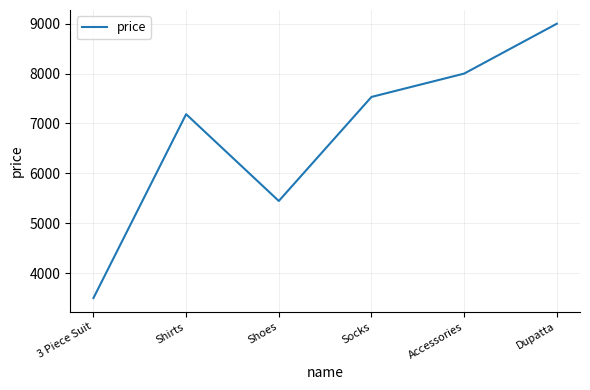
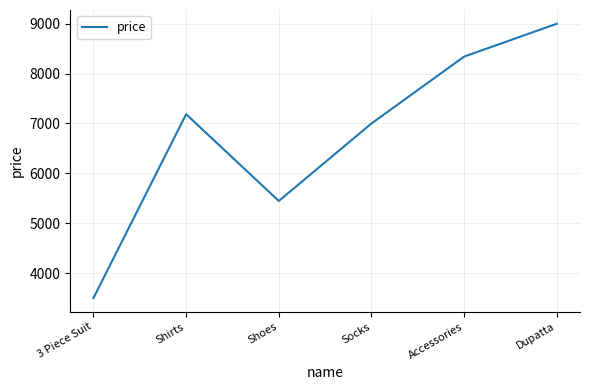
Socks: 7500 -> 7000
Accessories: 8000 -> 8300
